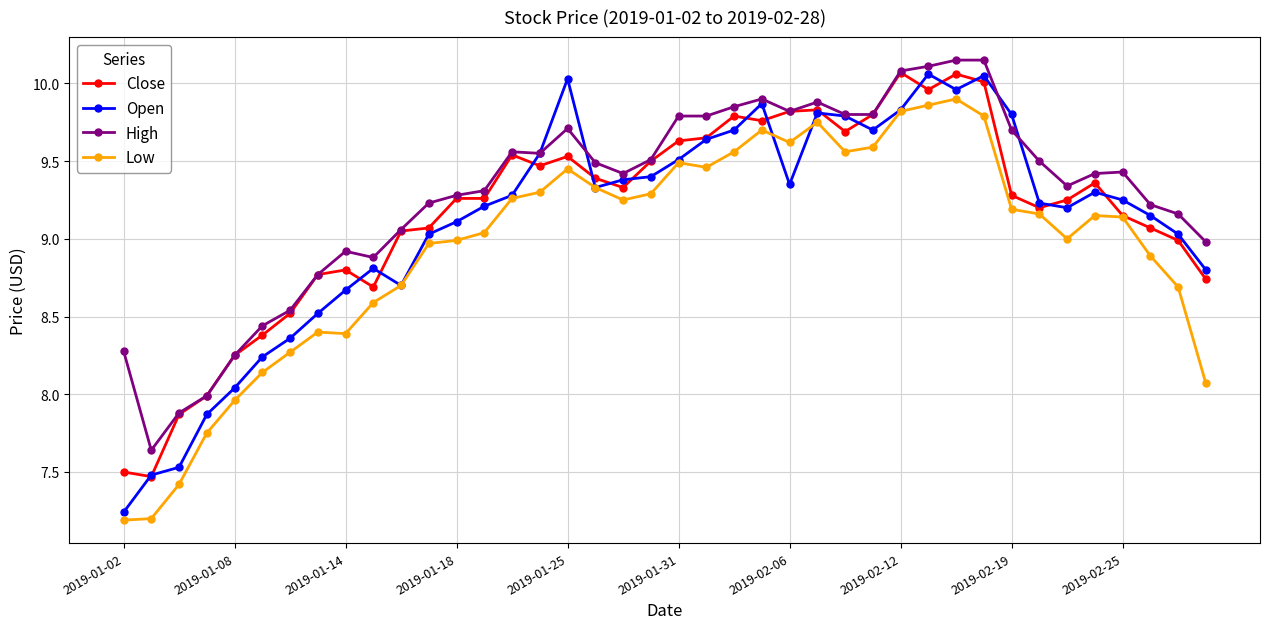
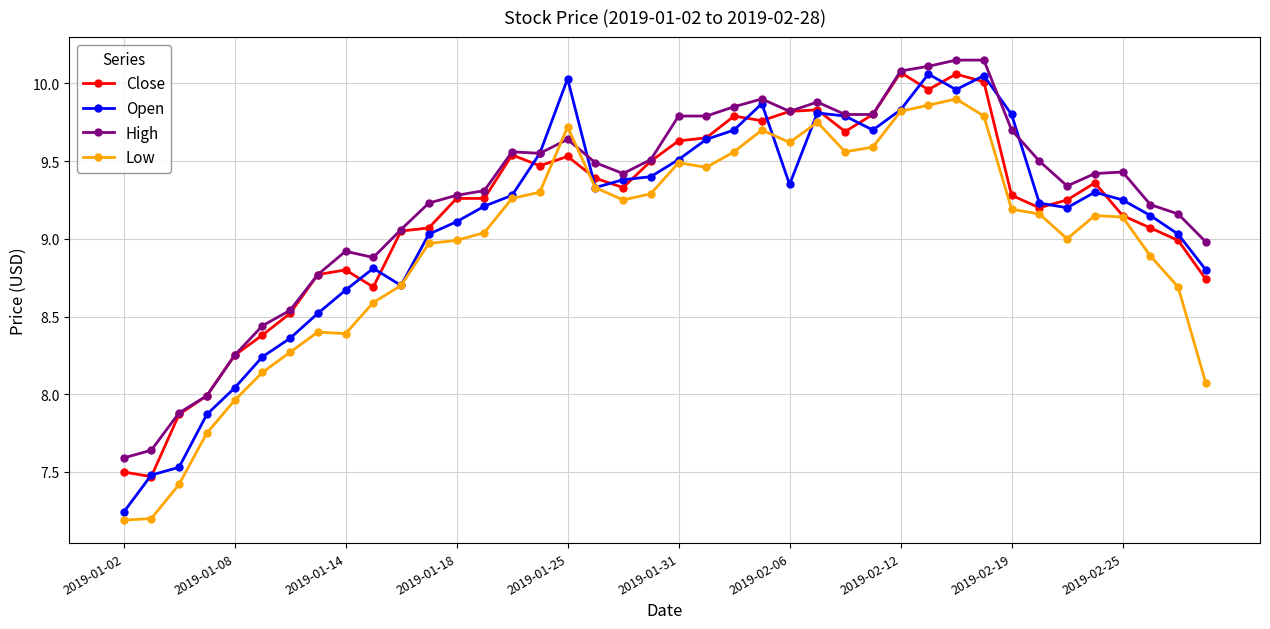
High, 2019-01-02: 8.28 -> 7.59
High, 2019-01-25: 9.71 -> 9.64
Low, 2019-01-25: 9.45 -> 9.72
